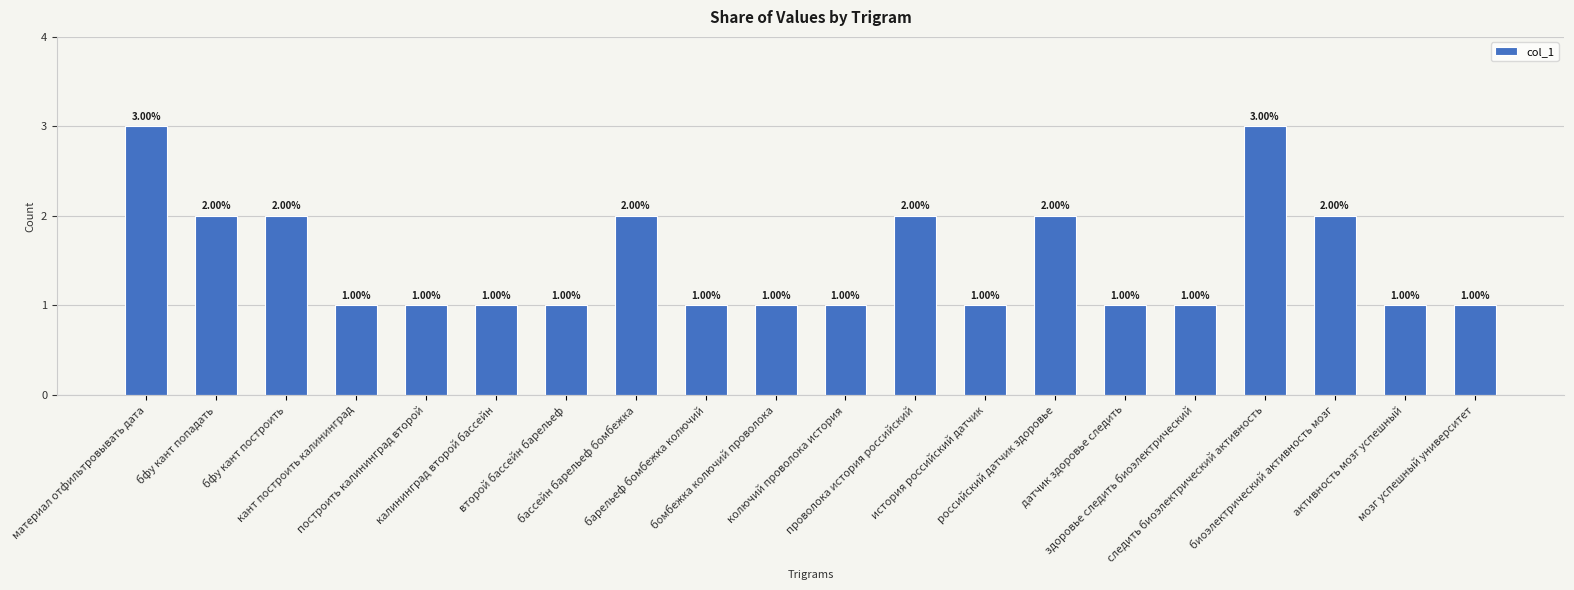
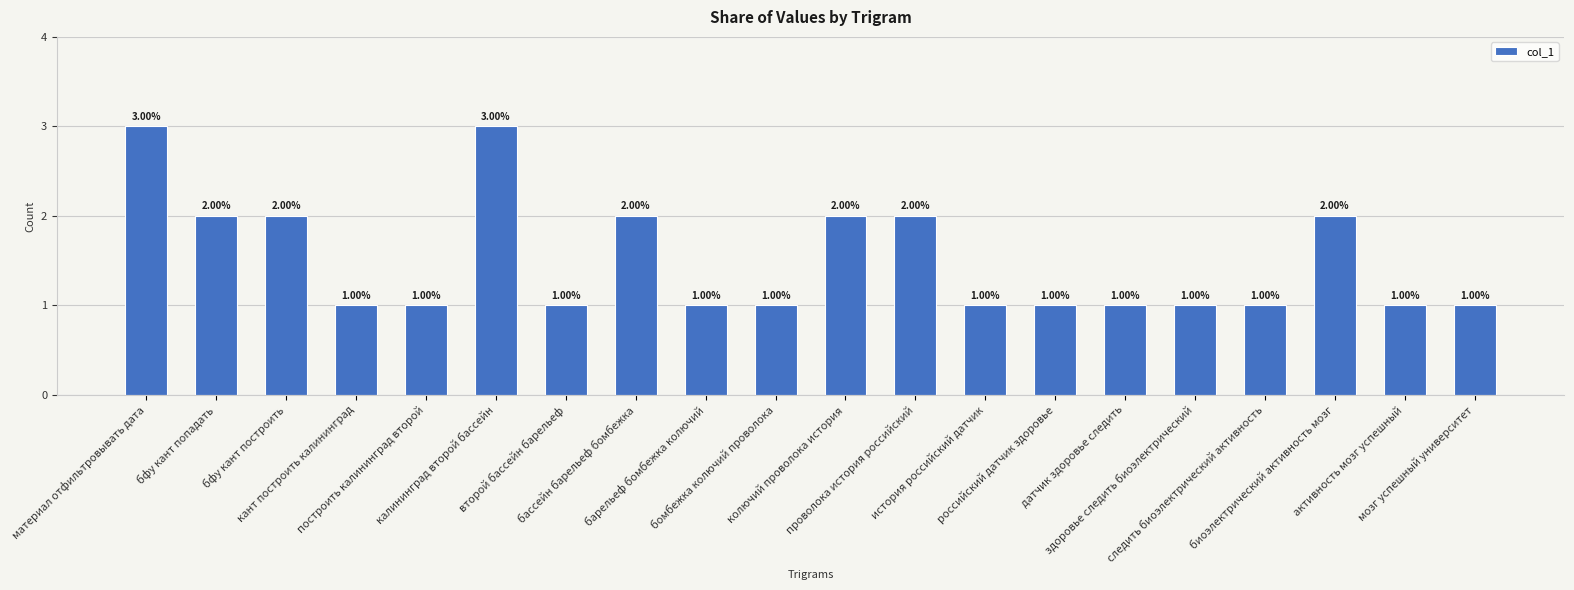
калининград второй бассейн: 1.00% -> 3.00%
колючий проволока история: 1.00% -> 2.00%
российский датчик здоровье: 2.00% -> 1.00%
следить биоэлектрический активность: 3.00% -> 1.00%
